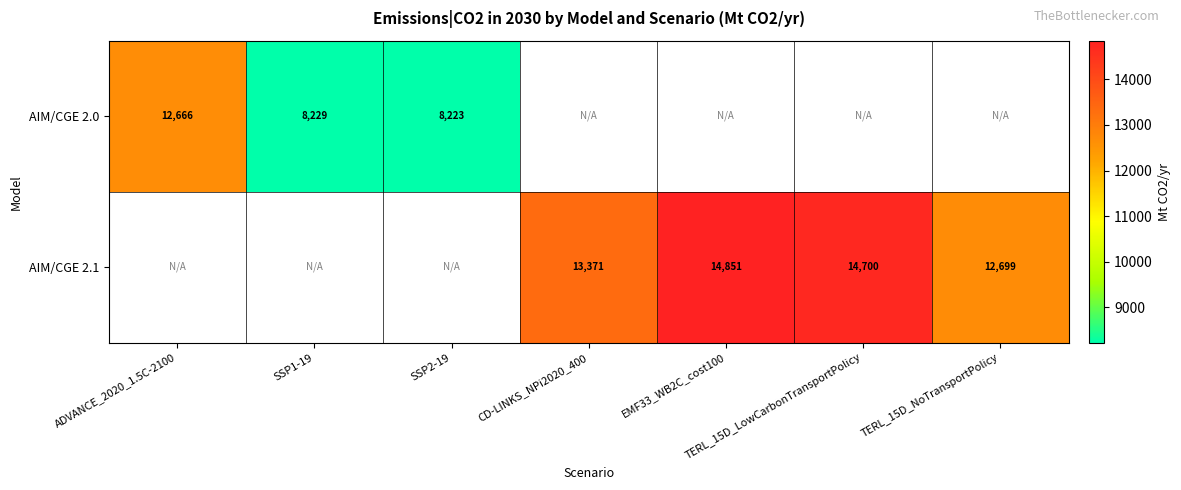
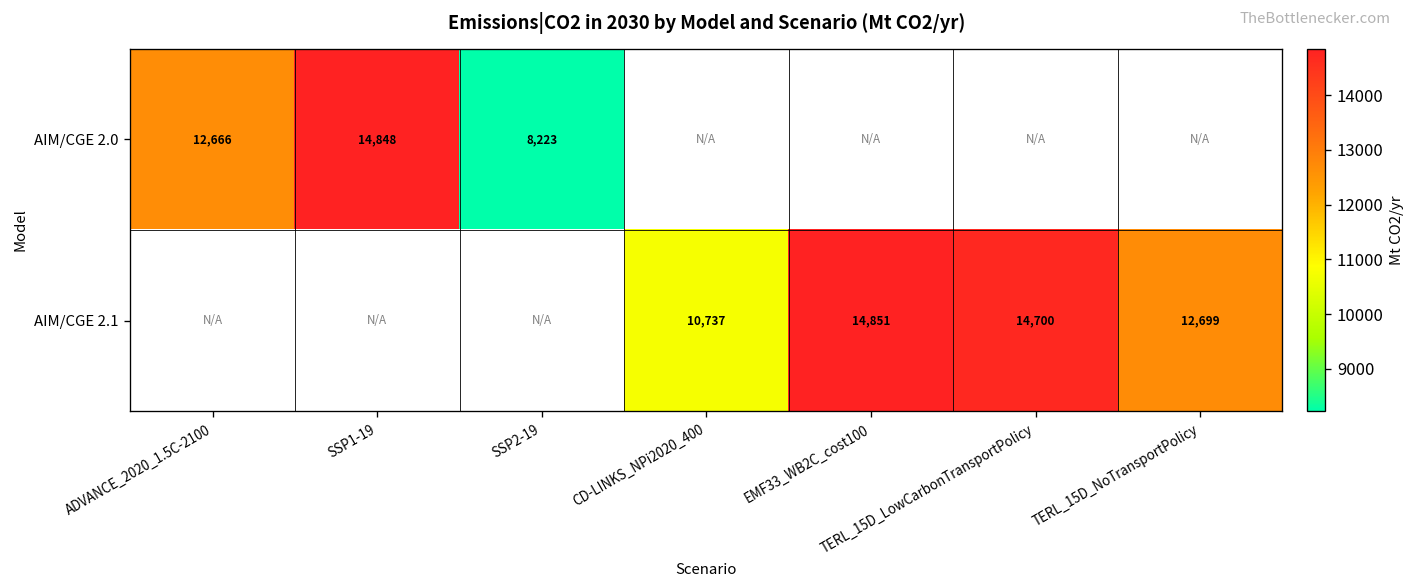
AIM/CGE 2.0, SSP1-19: 8,229 -> 14,848
AIM/CGE 2.1, CD-LINKS_NPi2020_400: 13,371 -> 10,737
